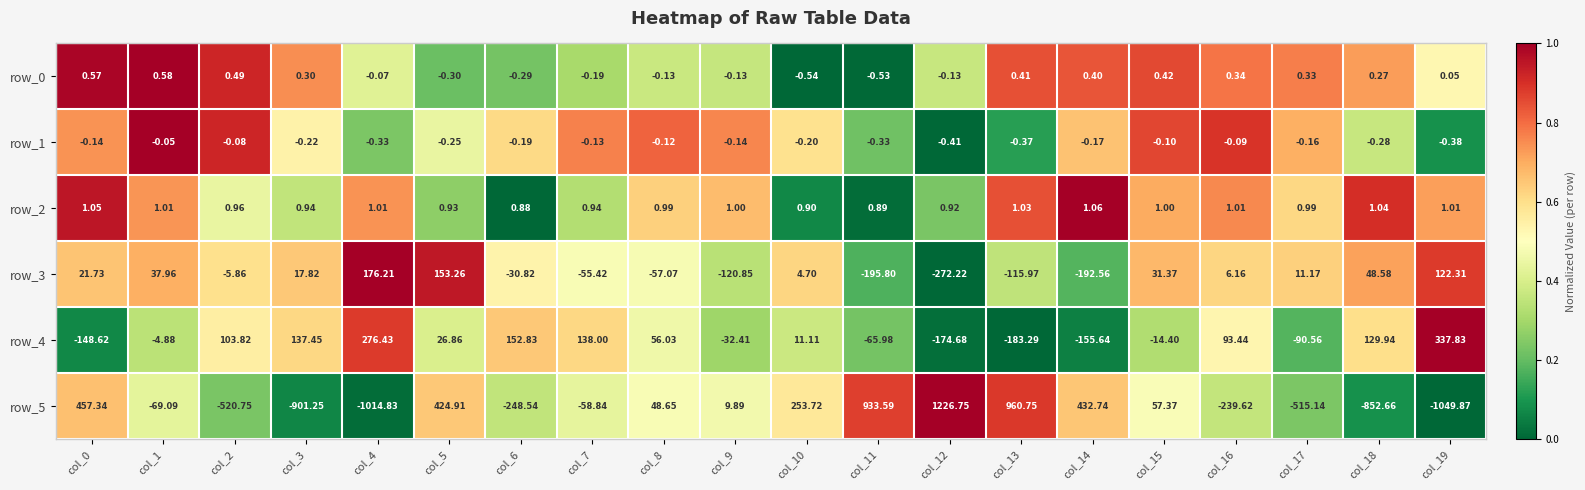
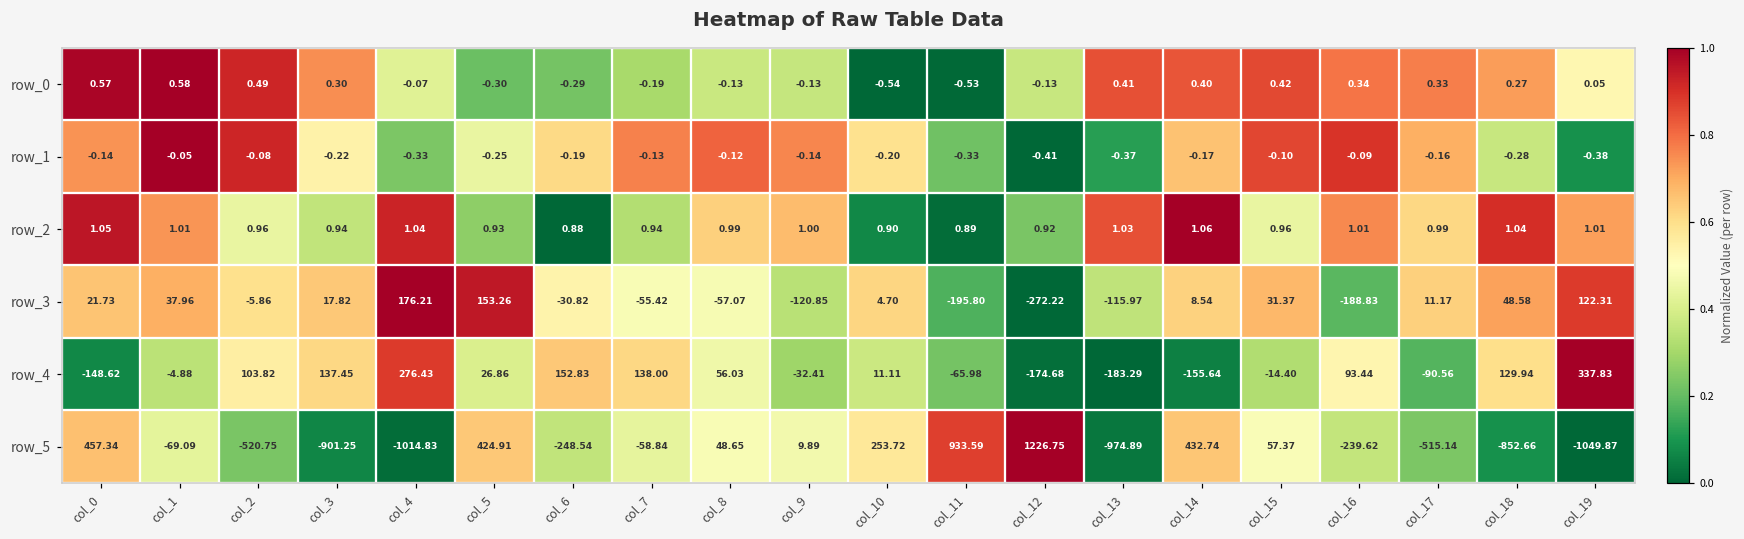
row_2, col_4: 1.01 -> 1.04
row_2, col_15: 1.00 -> 0.96
row_3, col_14: -192.56 -> 8.54
row_3, col_16: 6.16 -> -188.83
row_5, col_13: 960.75 -> -974.89
